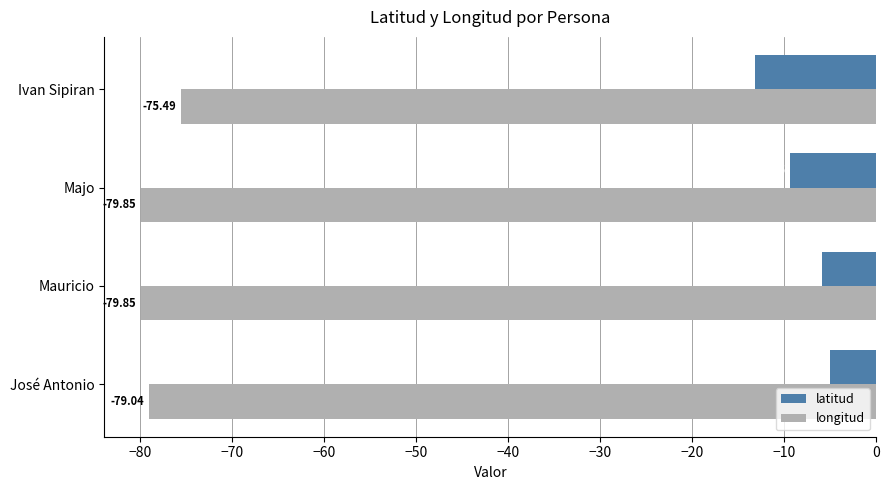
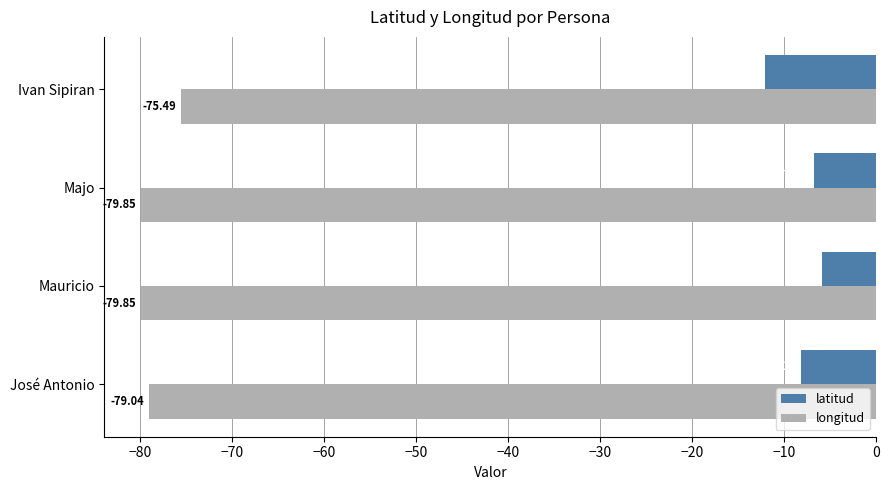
latitud, Ivan Sipiran: -13 -> -12
latitud, Majo: -9 -> -7
latitud, José Antonio: -5 -> -8
